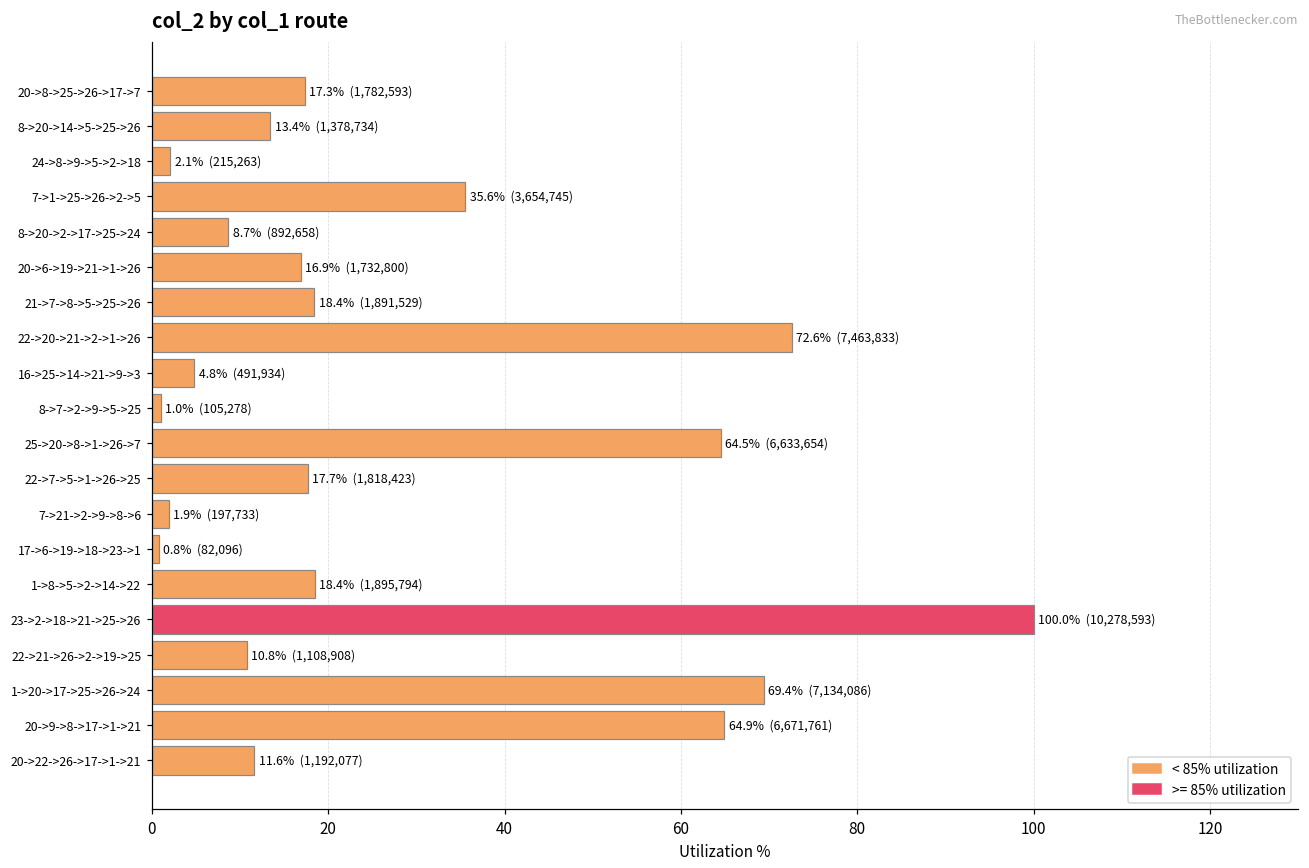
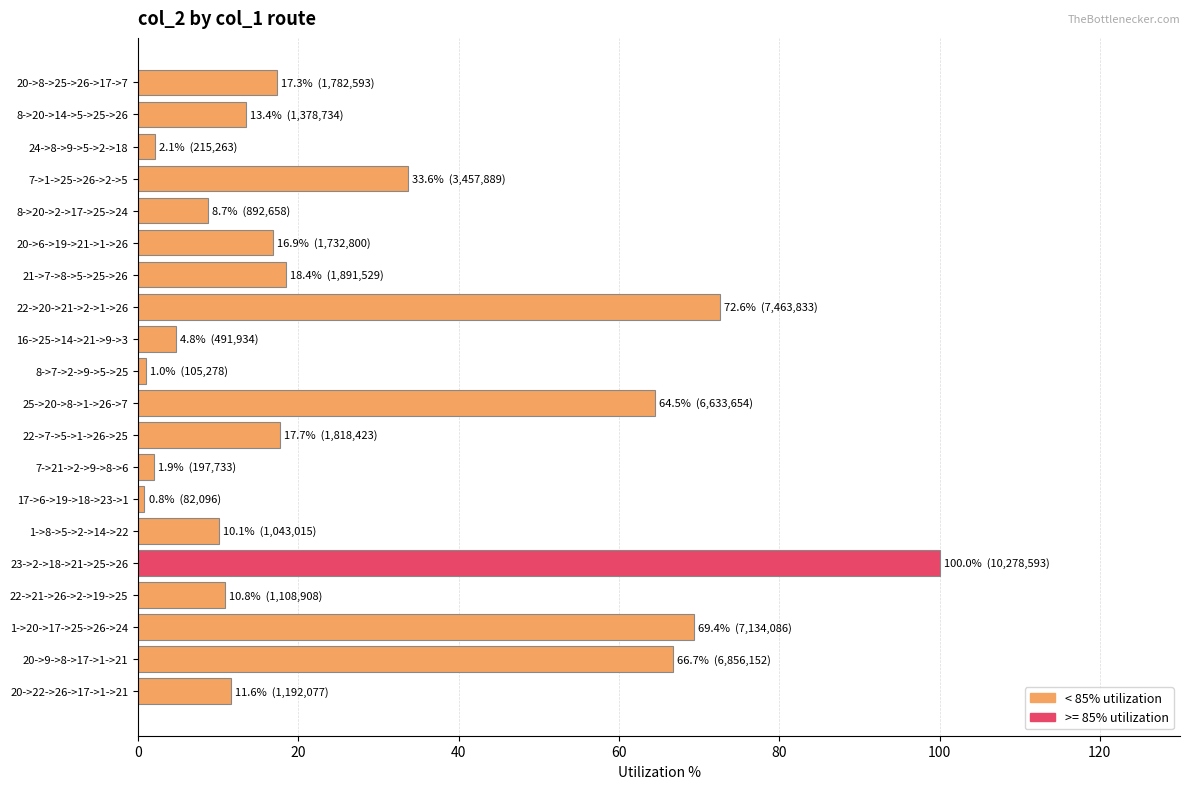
7->1->25->26->2->5: 35.6% (3,654,745) -> 33.6% (3,457,889)
1->8->5->2->14->22: 18.4% (1,895,794) -> 10.1% (1,043,015)
20->9->8->17->1->21: 64.9% (6,671,761) -> 66.7% (6,856,152)
